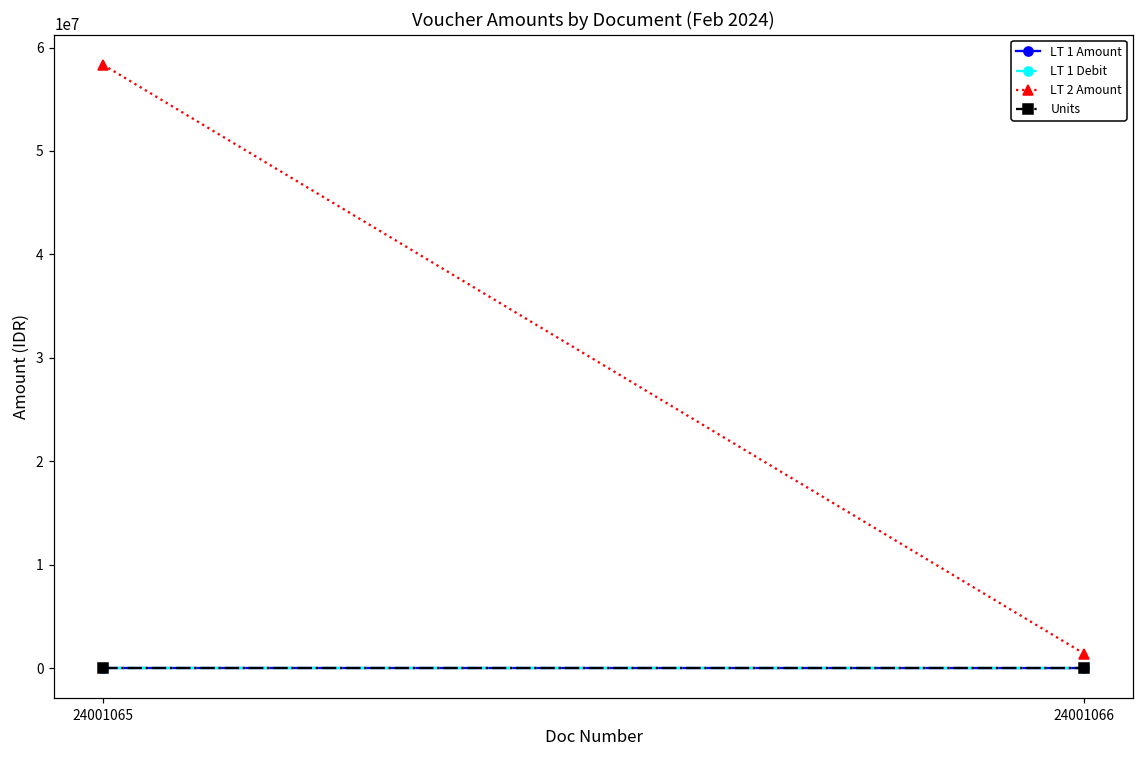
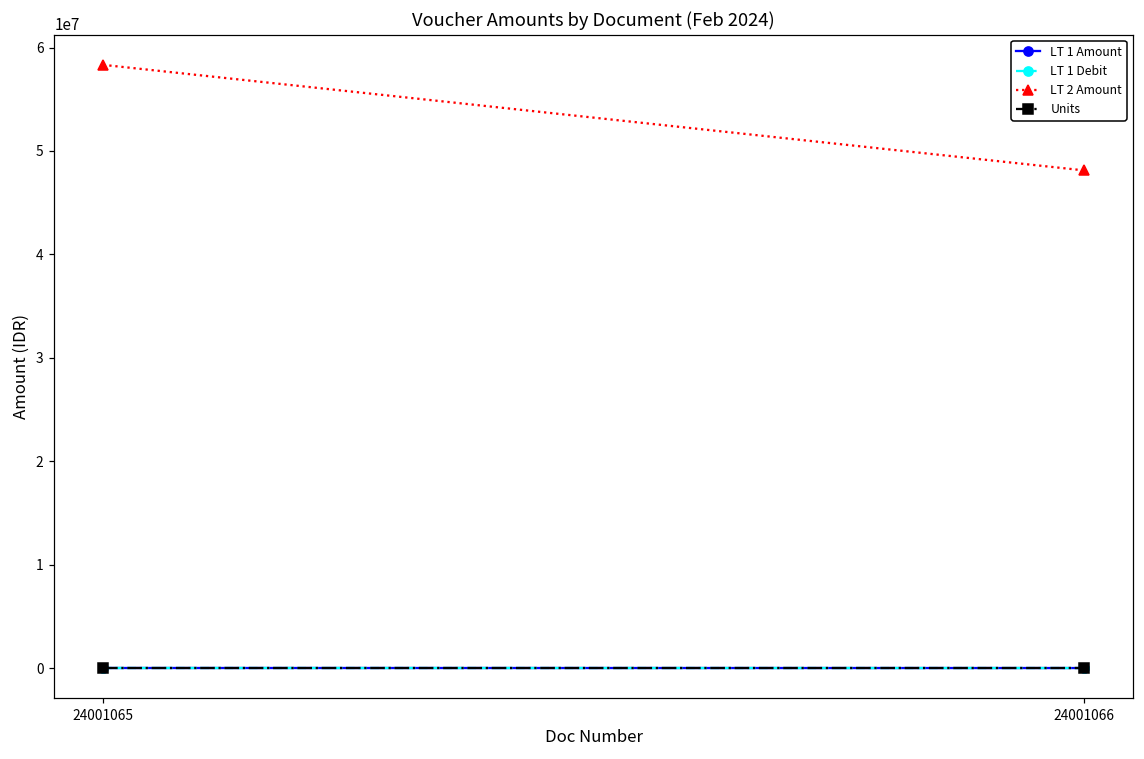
LT 2 Amount, 24001066: 1000000 -> 48000000
